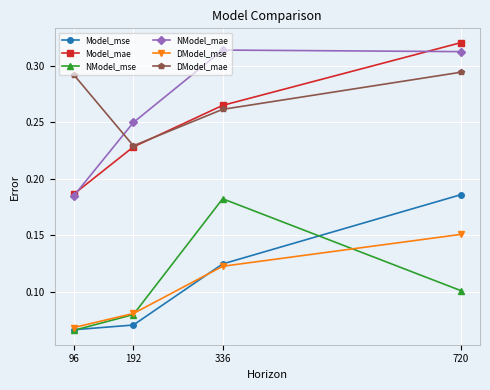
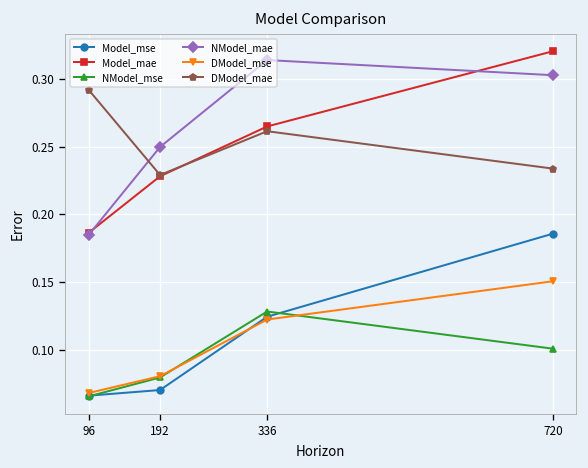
NModel_mse, 336: 0.182 -> 0.128
NModel_mae, 720: 0.312 -> 0.303
DModel_mae, 720: 0.294 -> 0.234
